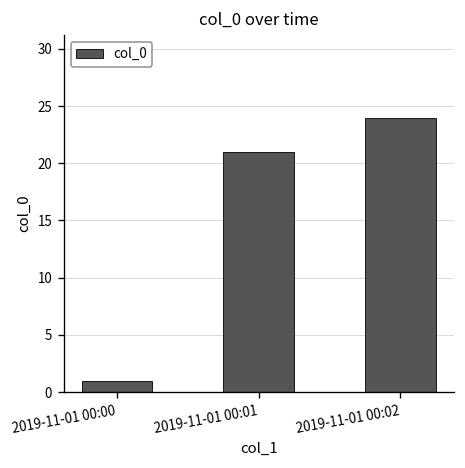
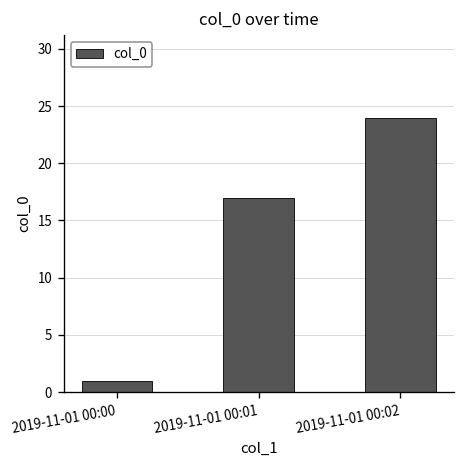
2019-11-01 00:01: 21 -> 17
